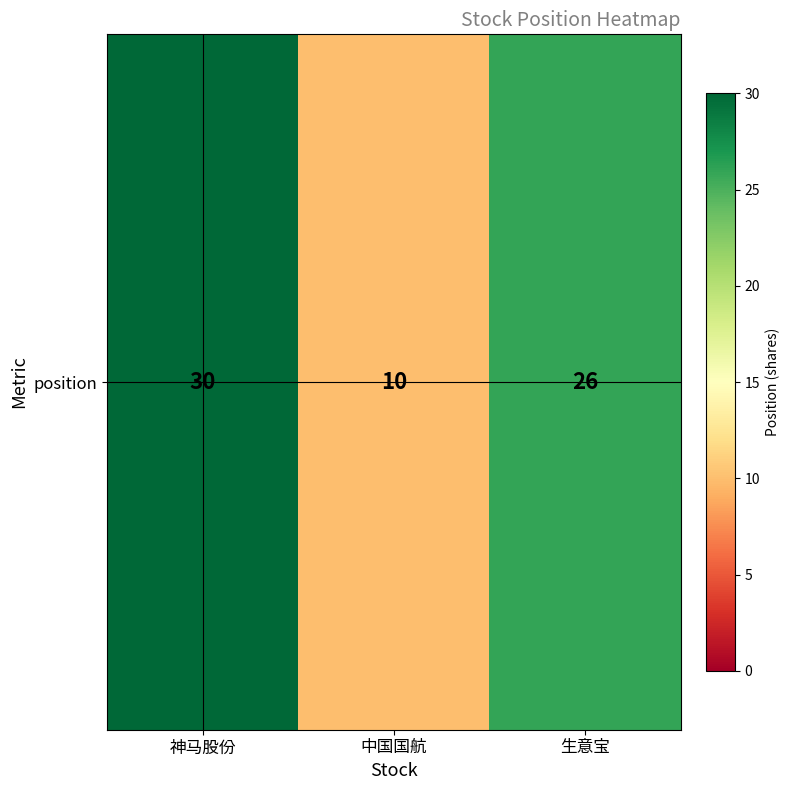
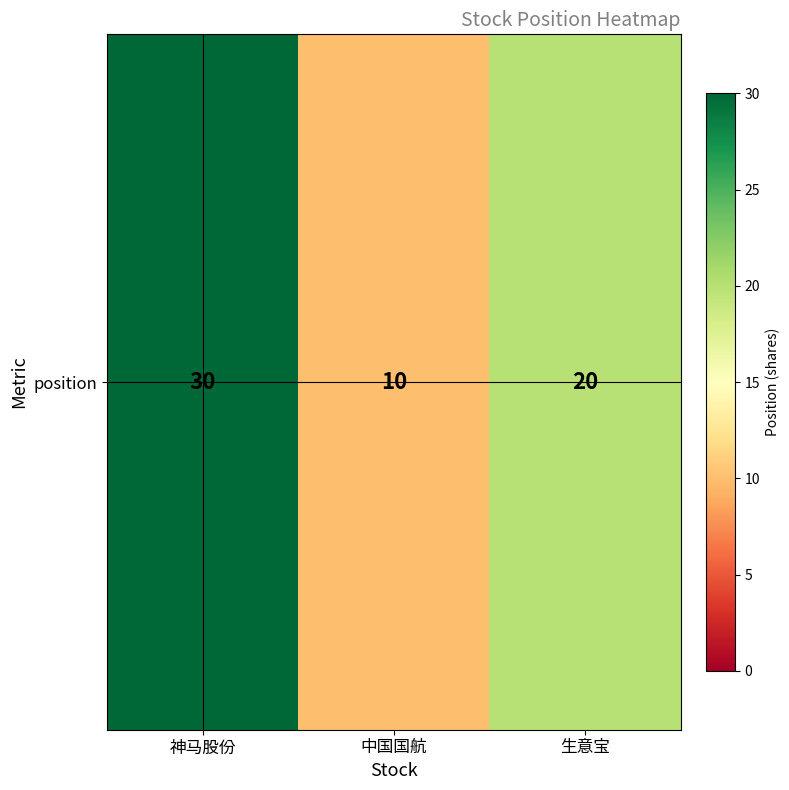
position, 生意宝: 26 -> 20
